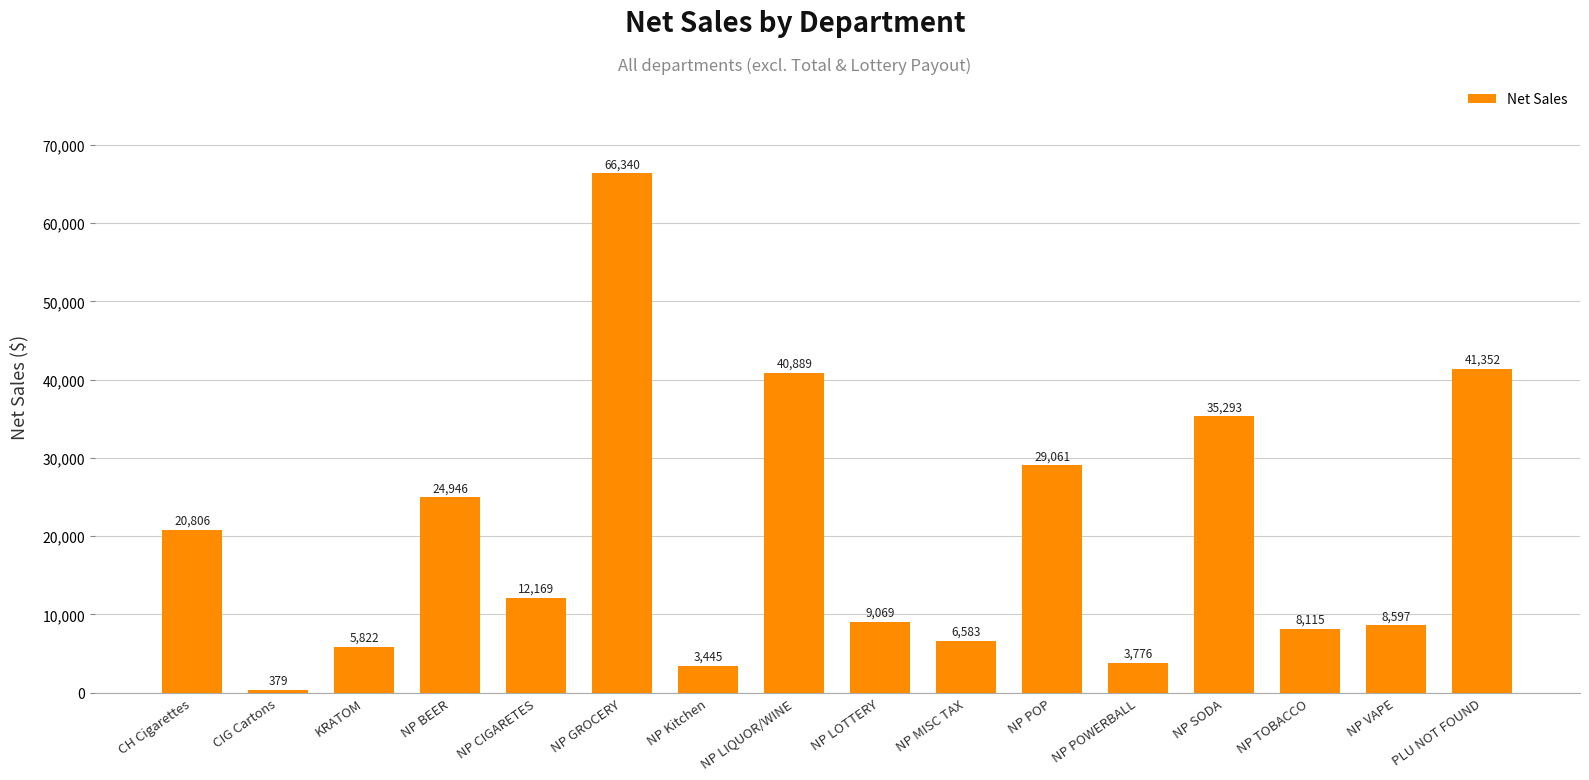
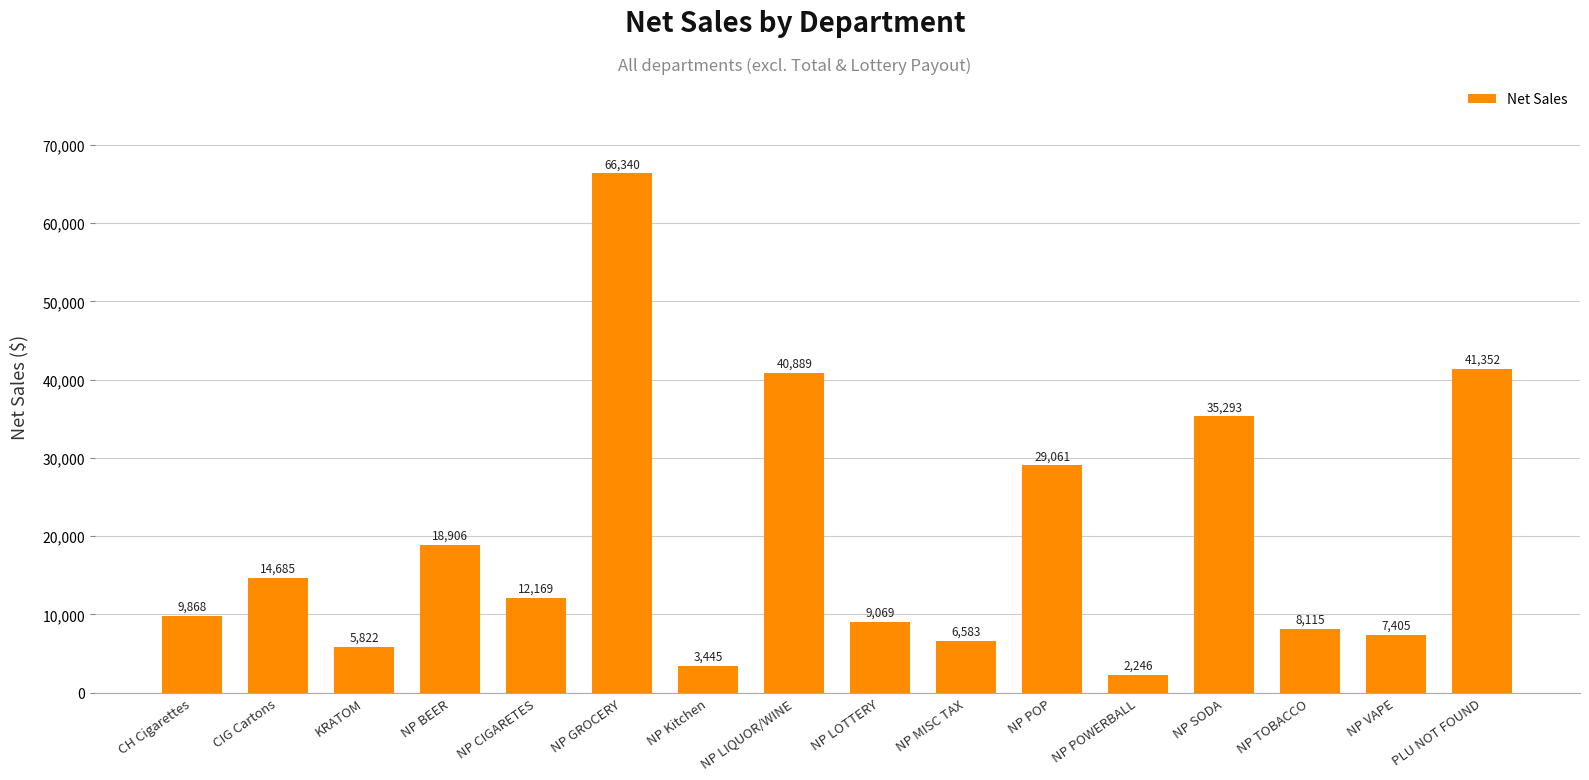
CH Cigarettes: 20,806 -> 9,868
CIG Cartons: 379 -> 14,685
NP BEER: 24,946 -> 18,906
NP POWERBALL: 3,776 -> 2,246
NP VAPE: 8,597 -> 7,405
